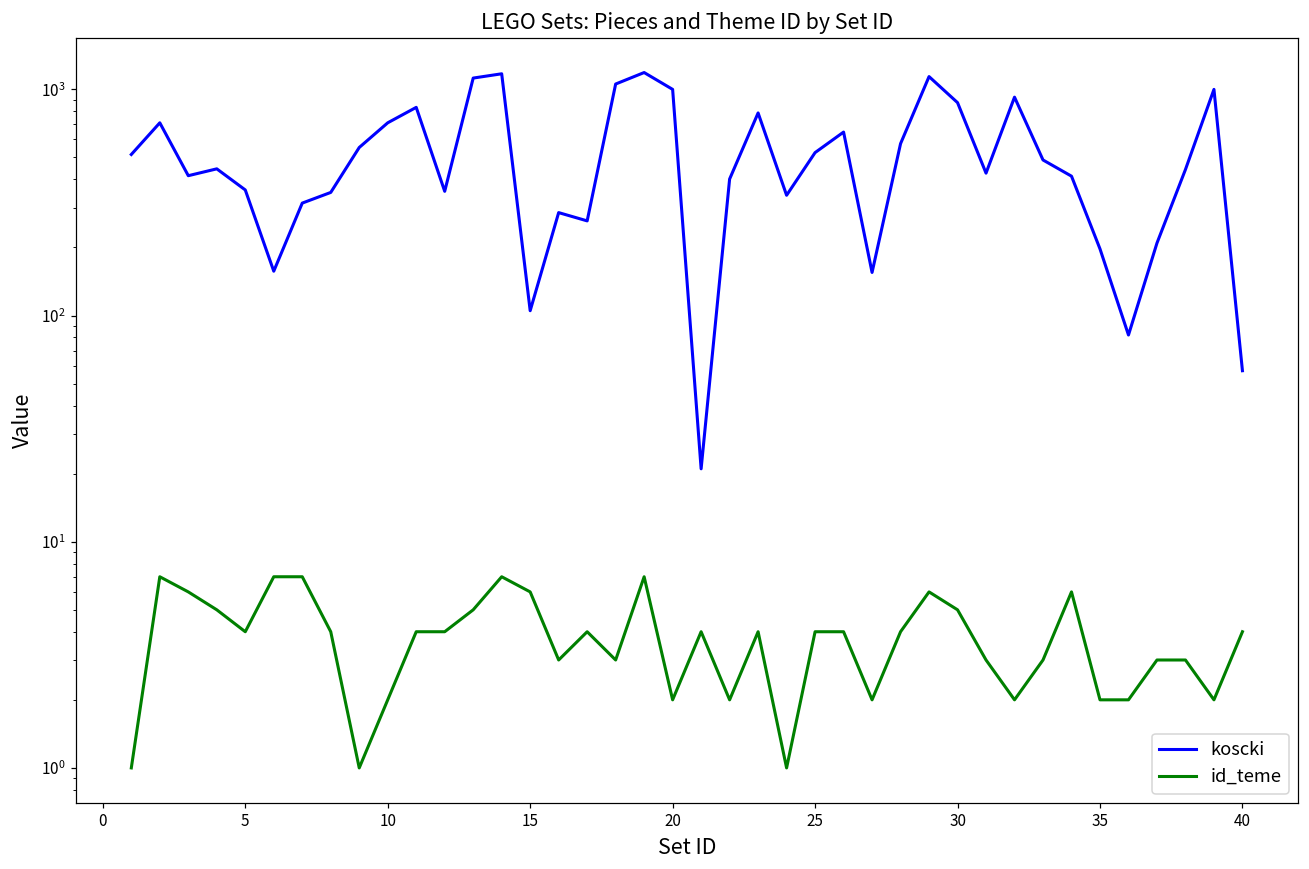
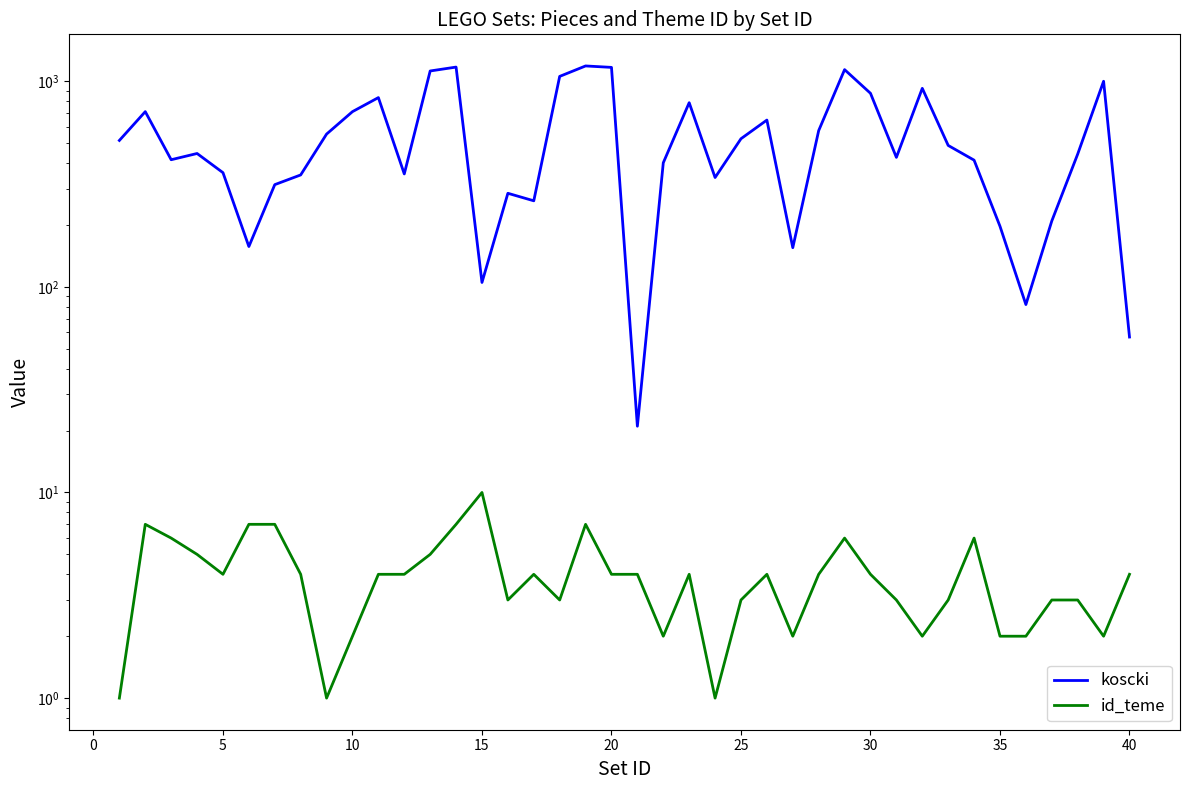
id_teme, 15: 6 -> 10
koscki, 20: 1000 -> 1200
id_teme, 20: 2 -> 4
id_teme, 25: 4 -> 3
id_teme, 30: 5 -> 4
